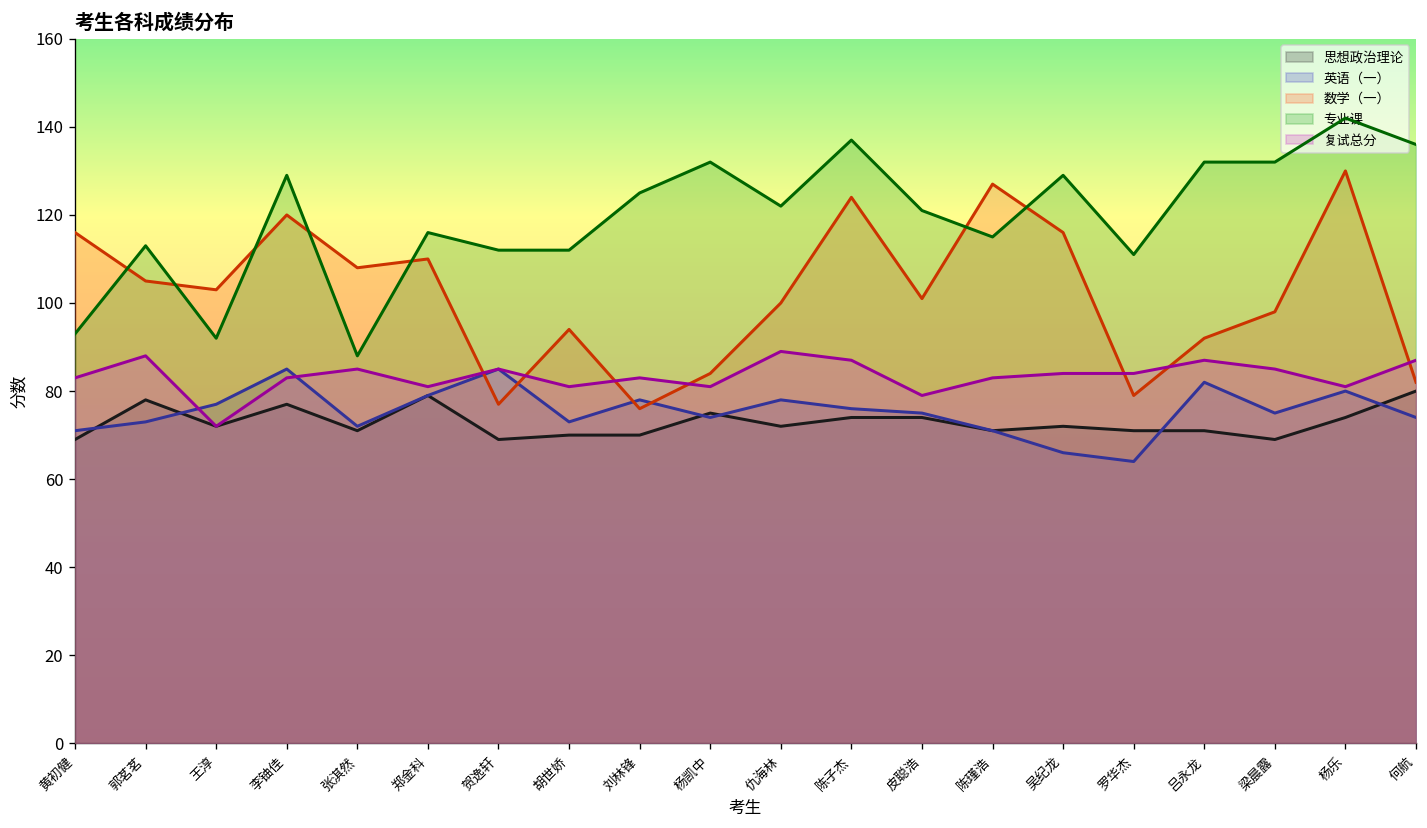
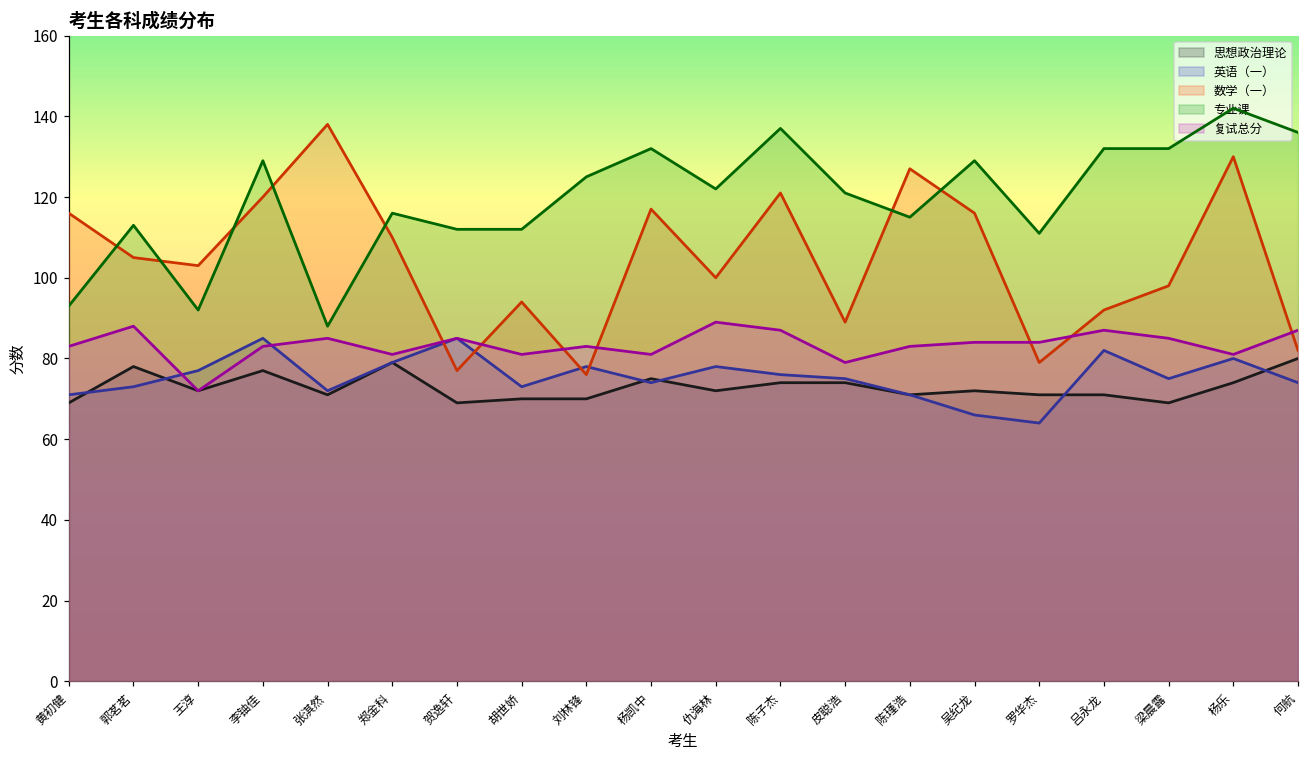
数学（一）, 张淇然: 108 -> 138
数学（一）, 杨凯中: 84 -> 117
数学（一）, 陈子杰: 124 -> 121
数学（一）, 皮聪浩: 101 -> 89
